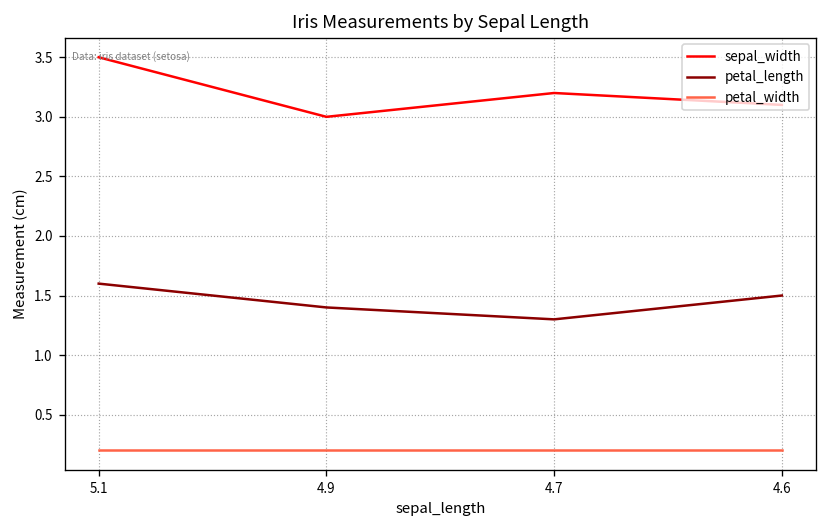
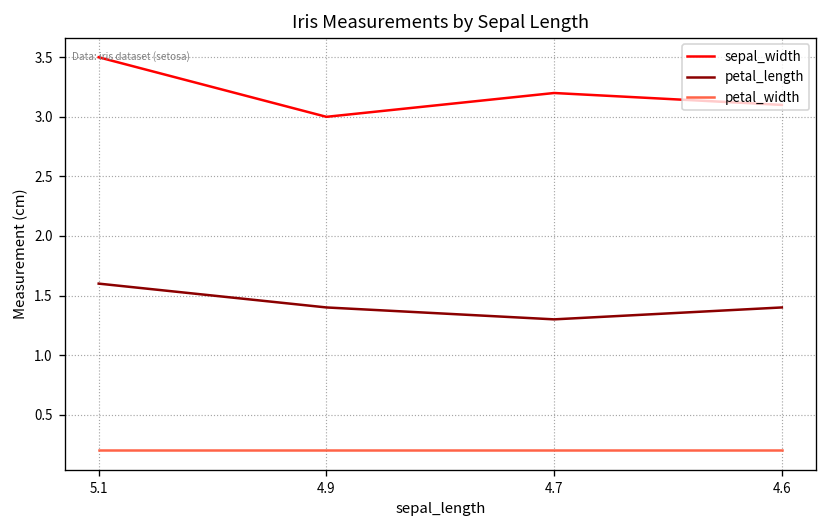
petal_length, 4.6: 1.5 -> 1.4
